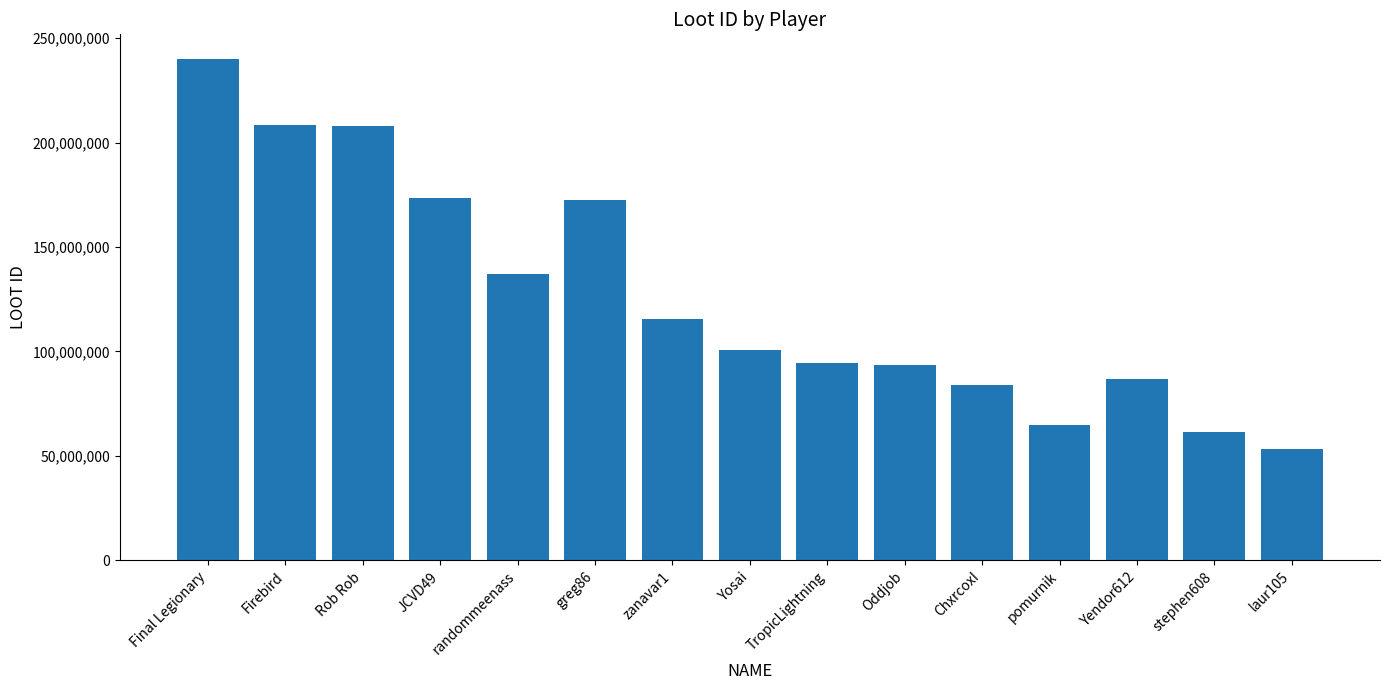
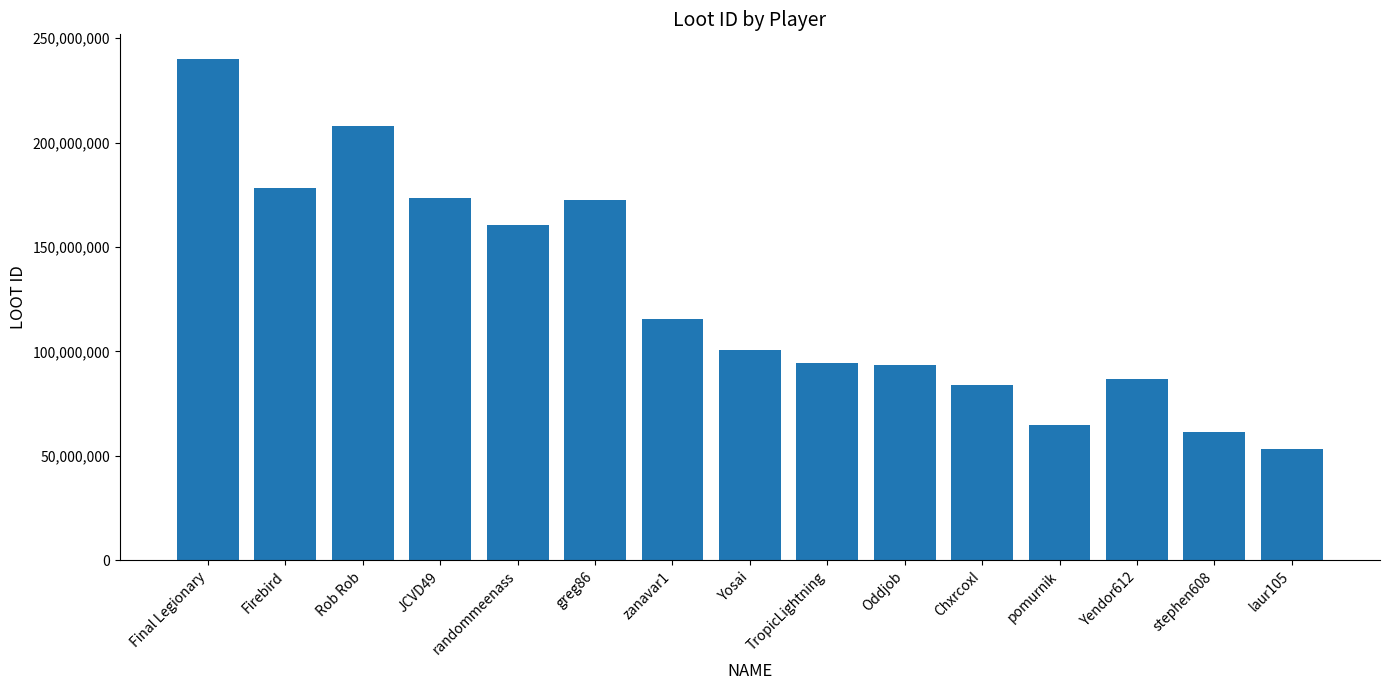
Firebird: 209,000,000 -> 178,000,000
randommeenass: 137,000,000 -> 161,000,000
